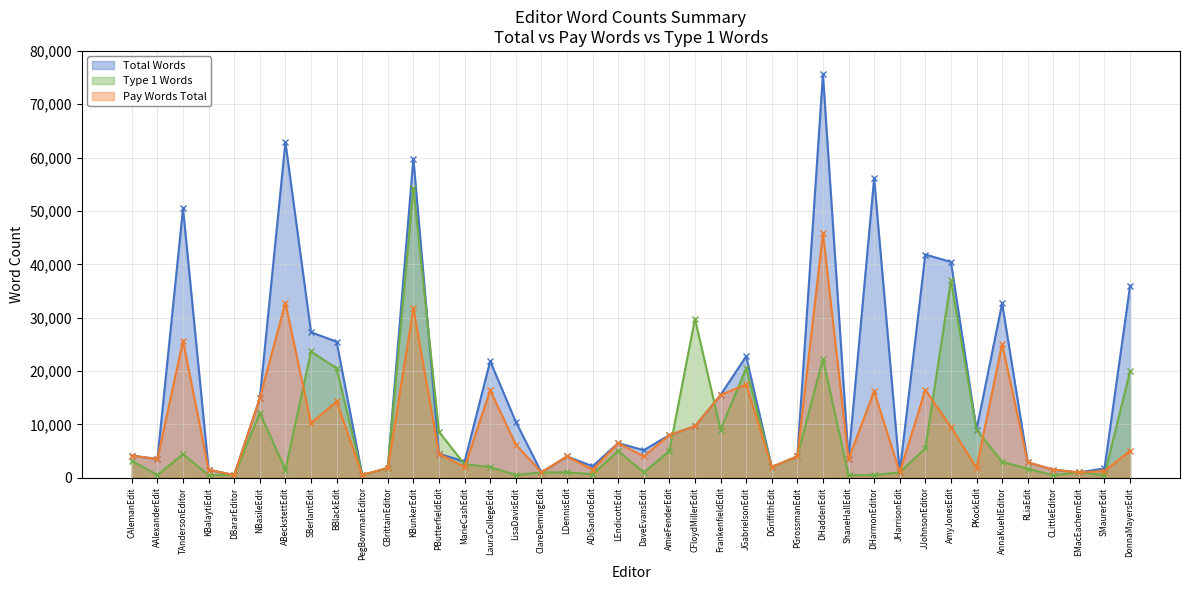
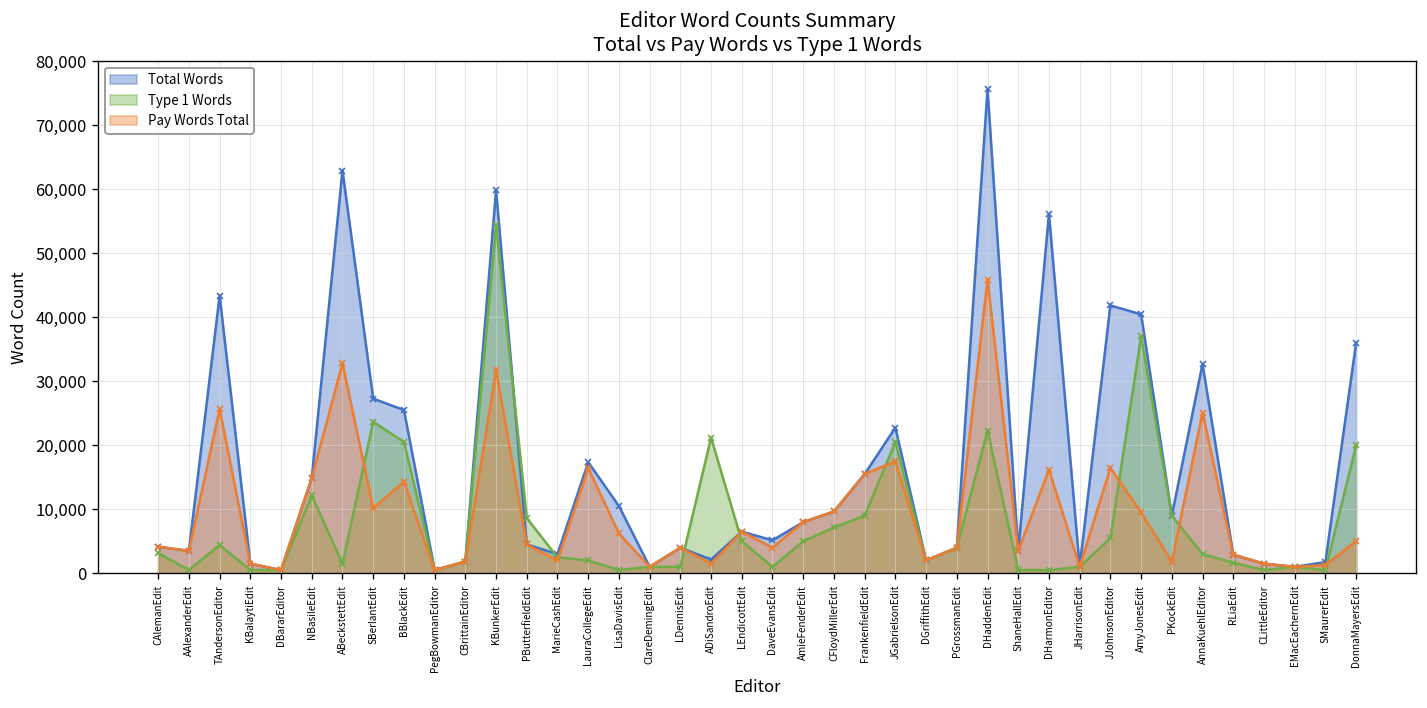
Total Words, TAndersonEditor: 50,000 -> 43,000
Total Words, LauraCollegeEdit: 22,000 -> 17,000
Type 1 Words, ADiSandroEdit: 1,000 -> 21,000
Type 1 Words, CFloydMillerEdit: 30,000 -> 7,000
